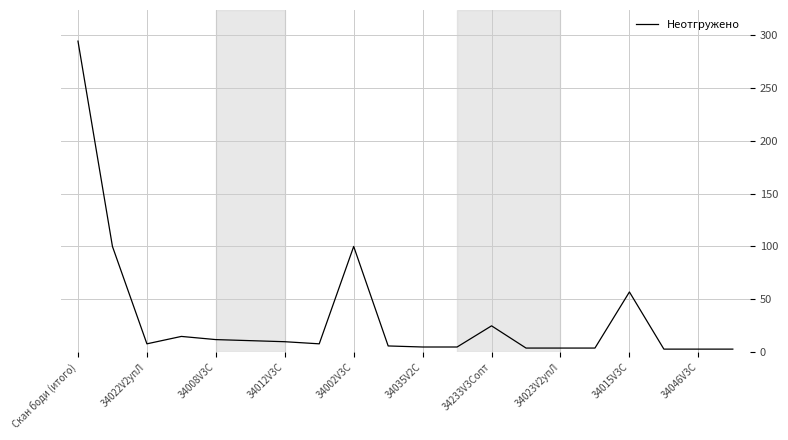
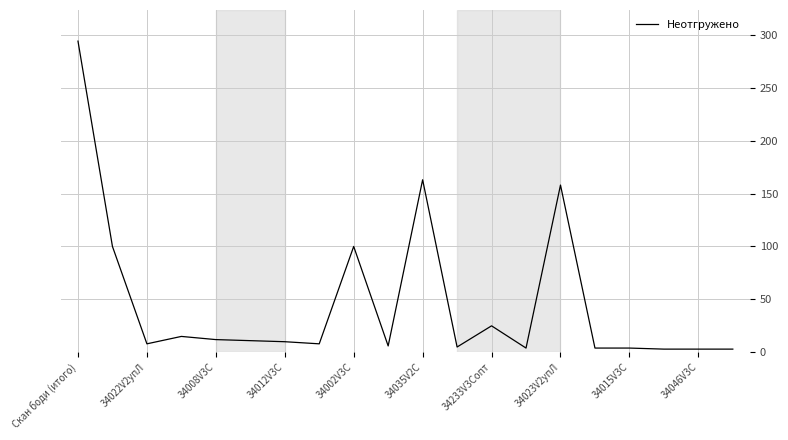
34035V2С: 5 -> 163
34023V2упЛ: 4 -> 158
34015V3С: 57 -> 4
